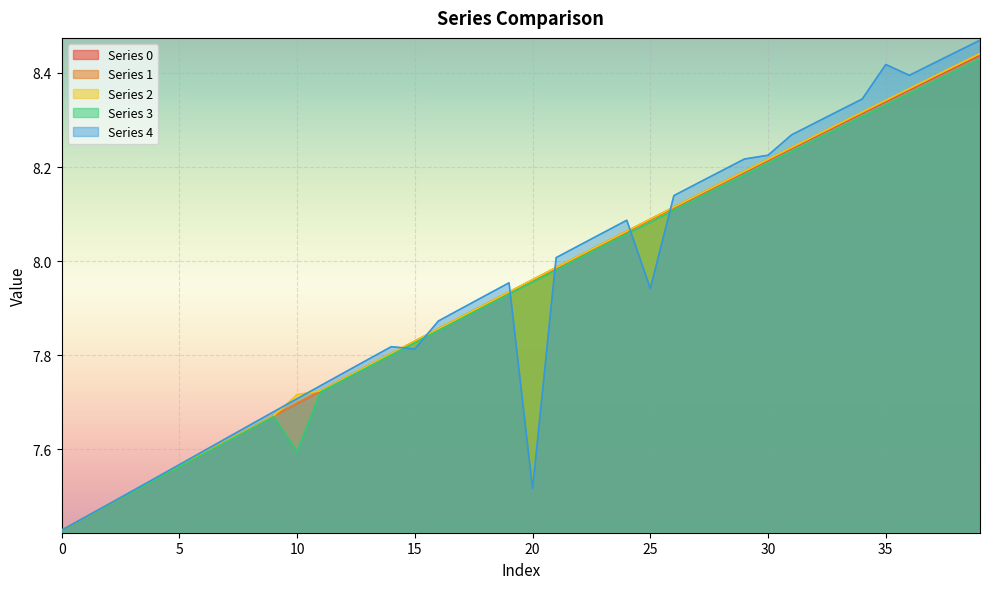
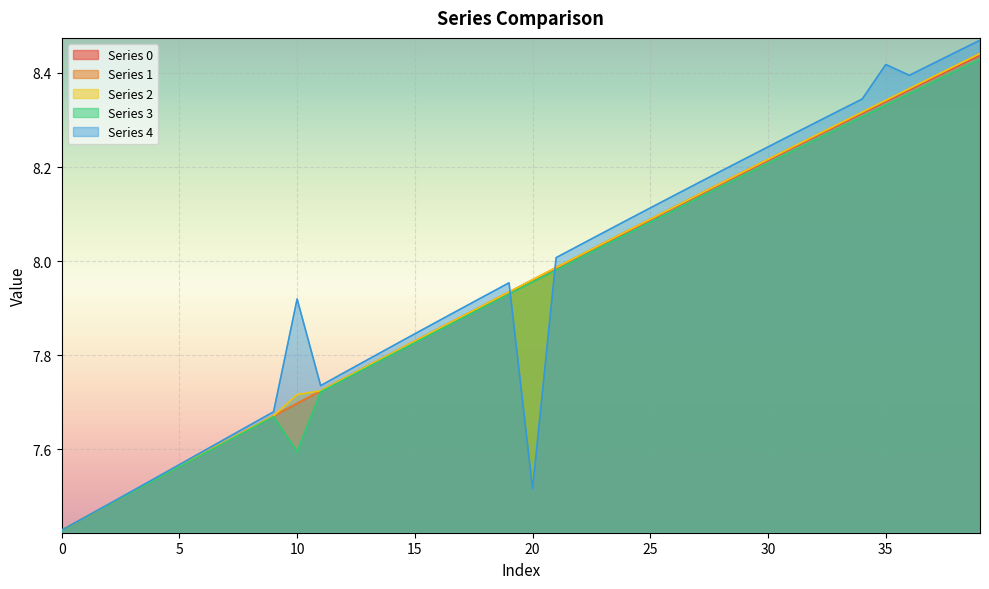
Series 4, 10: 7.71 -> 7.92
Series 4, 15: 7.81 -> 7.85
Series 4, 25: 7.94 -> 8.11
Series 4, 30: 8.23 -> 8.24
